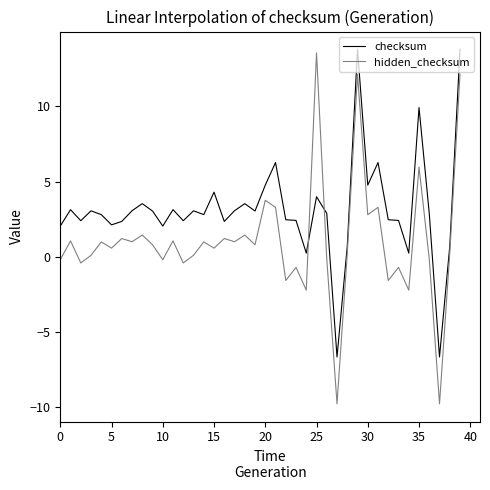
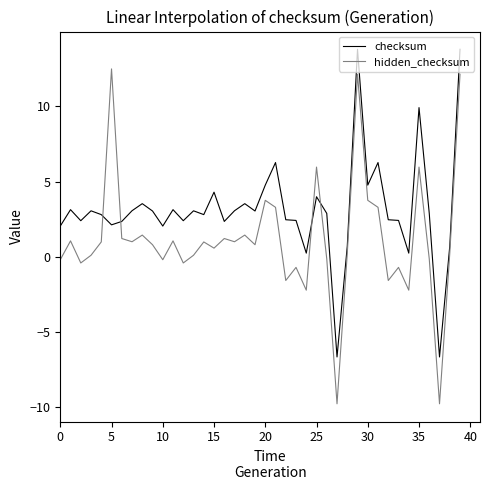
hidden_checksum, 5: 0.6 -> 12.5
hidden_checksum, 25: 13.6 -> 6.0
hidden_checksum, 30: 2.8 -> 3.8
